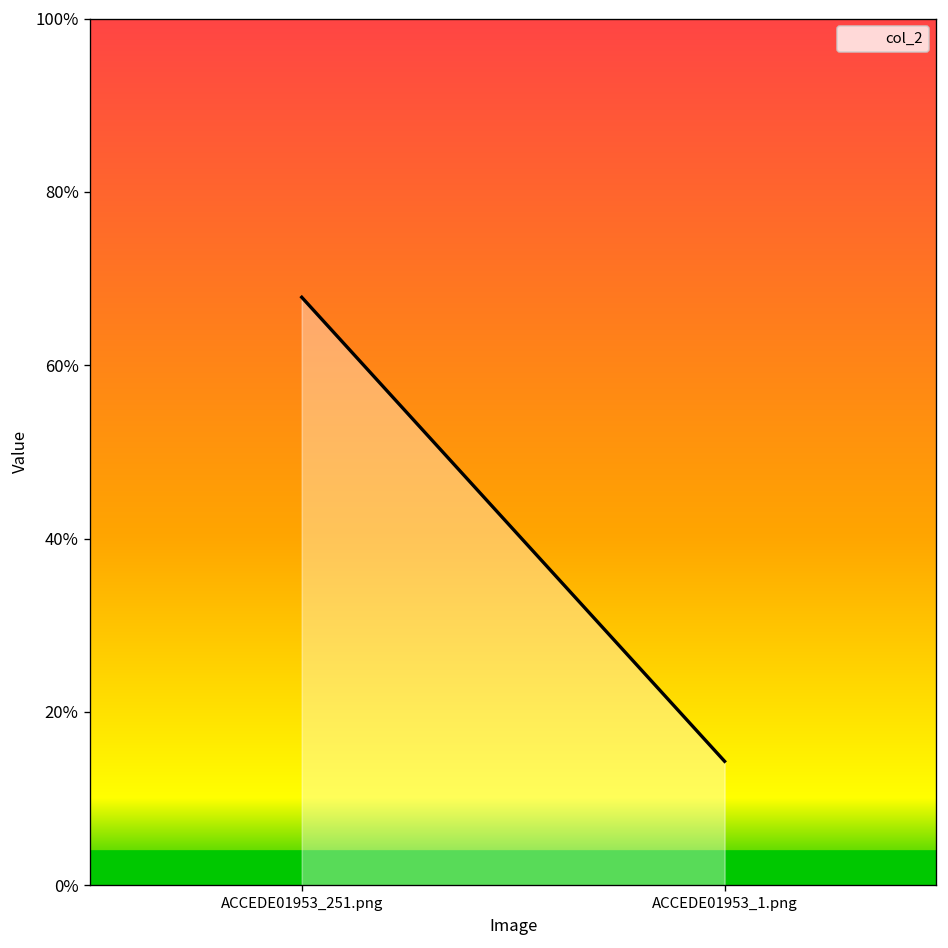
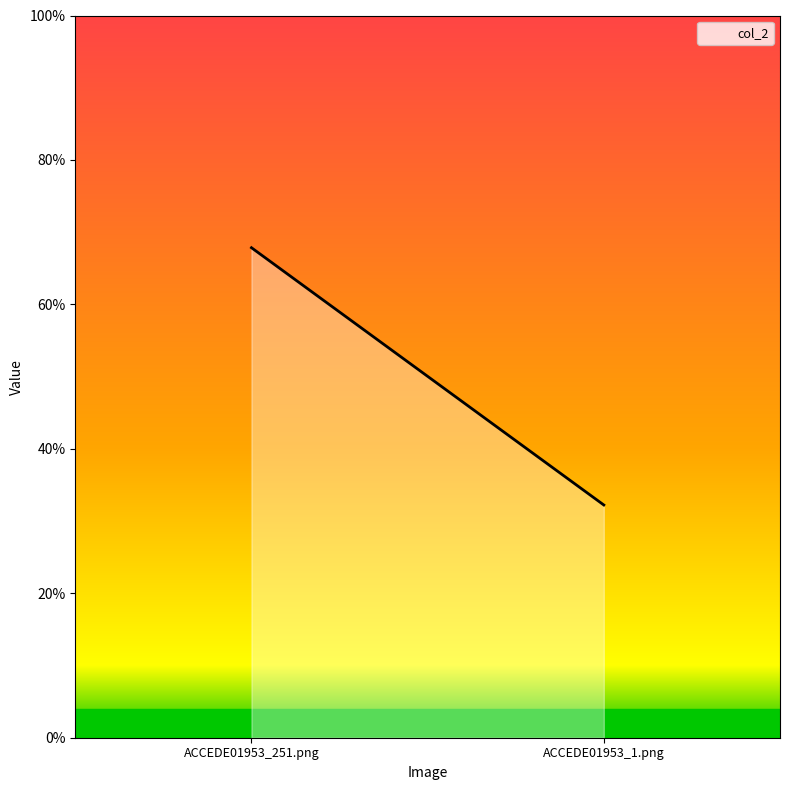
col_2, ACCEDE01953_1.png: 14% -> 32%
